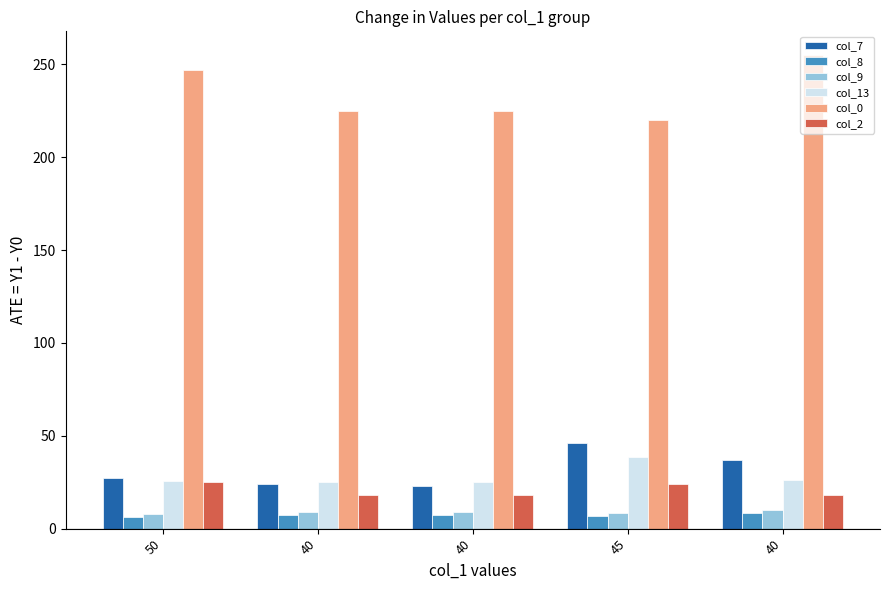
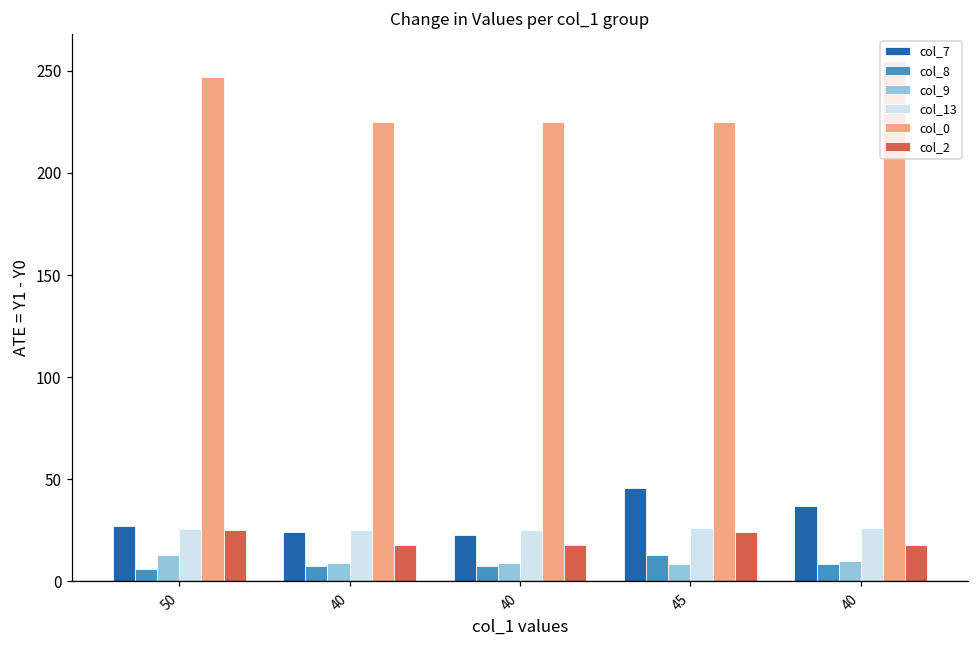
col_9, 50: 8 -> 13
col_8, 45: 7 -> 13
col_13, 45: 39 -> 26
col_0, 45: 220 -> 225
